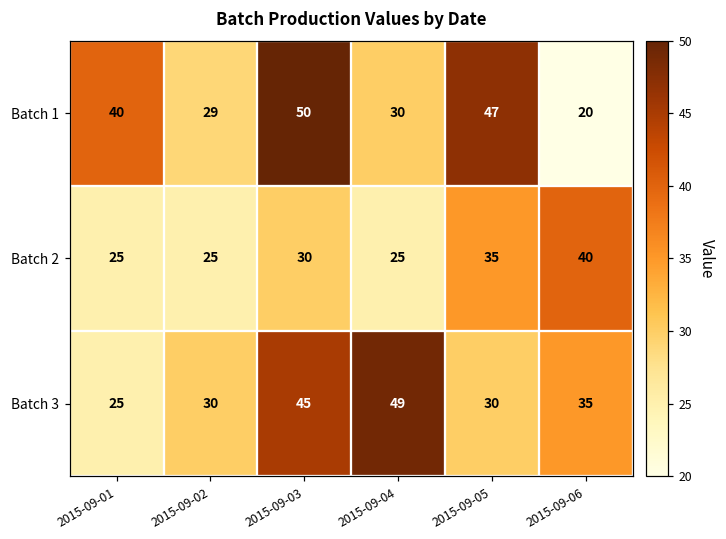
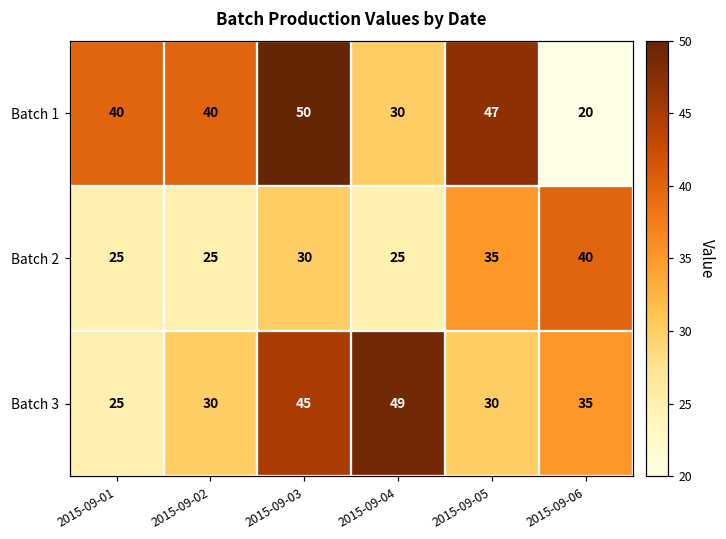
Batch 1, 2015-09-02: 29 -> 40
